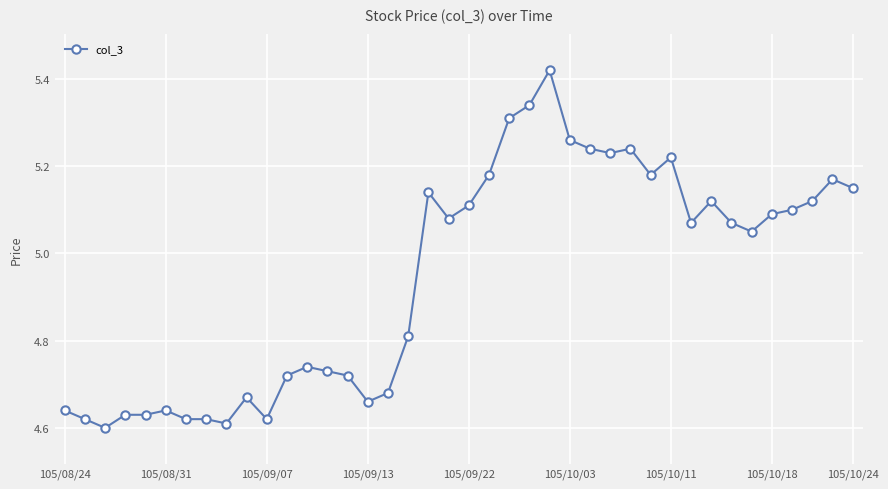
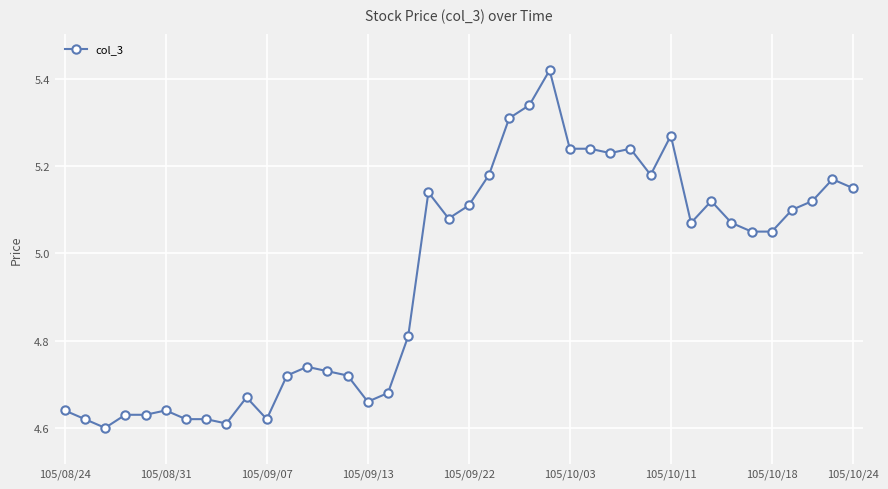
105/10/03: 5.26 -> 5.24
105/10/11: 5.22 -> 5.27
105/10/18: 5.09 -> 5.05
